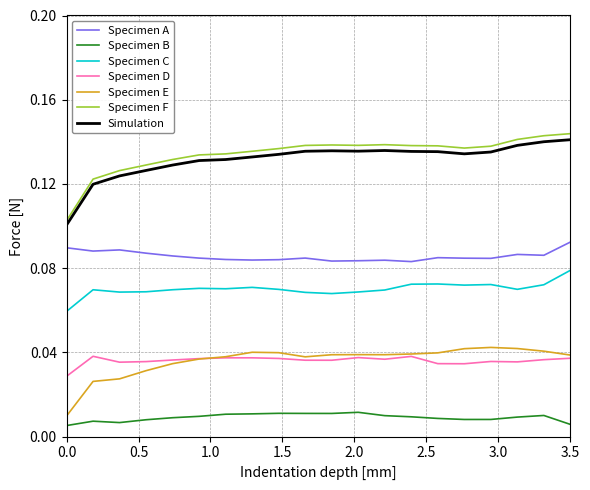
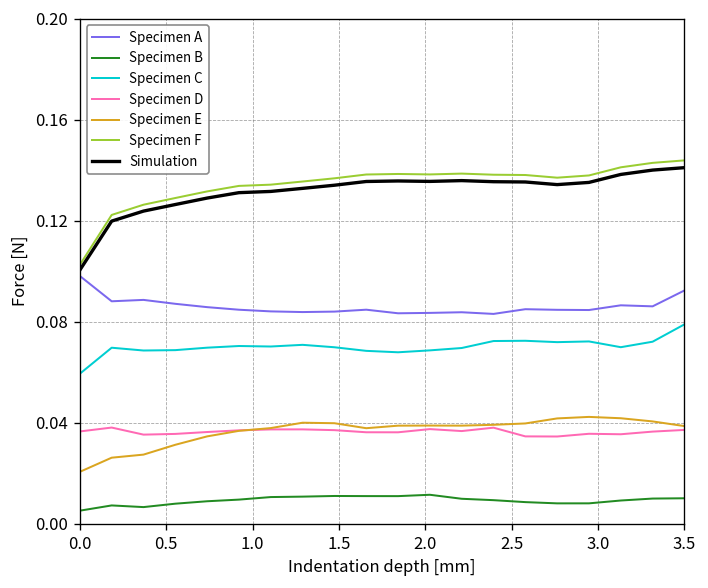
Specimen A, 0.0: 0.090 -> 0.098
Specimen D, 0.0: 0.029 -> 0.037
Specimen E, 0.0: 0.010 -> 0.021
Specimen B, 3.5: 0.006 -> 0.010
